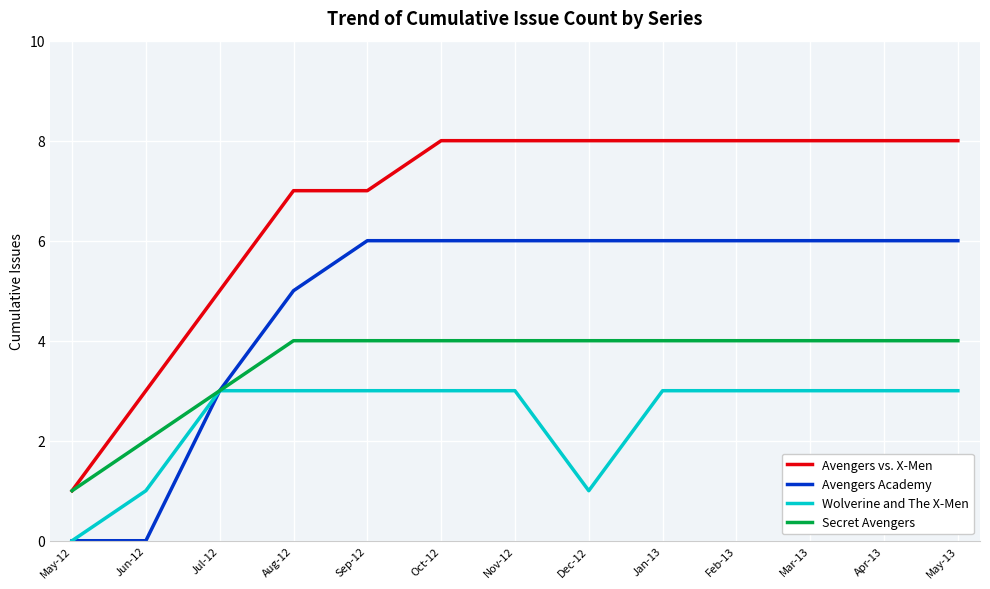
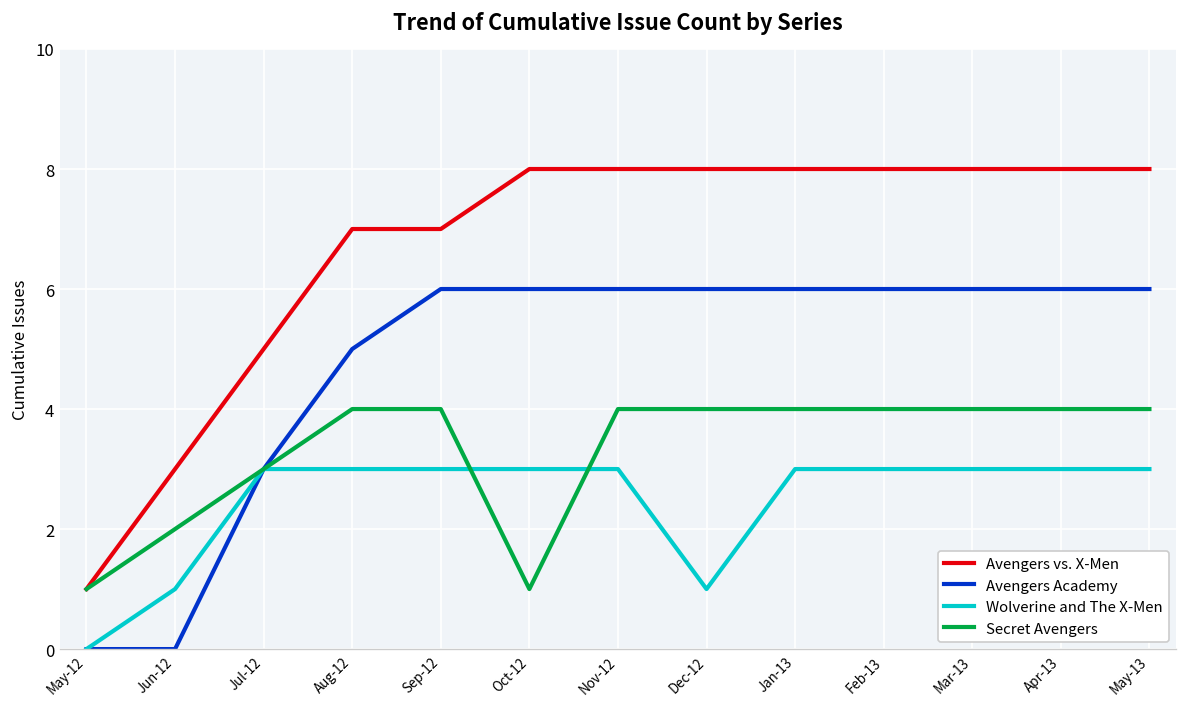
Secret Avengers, Oct-12: 4 -> 1
